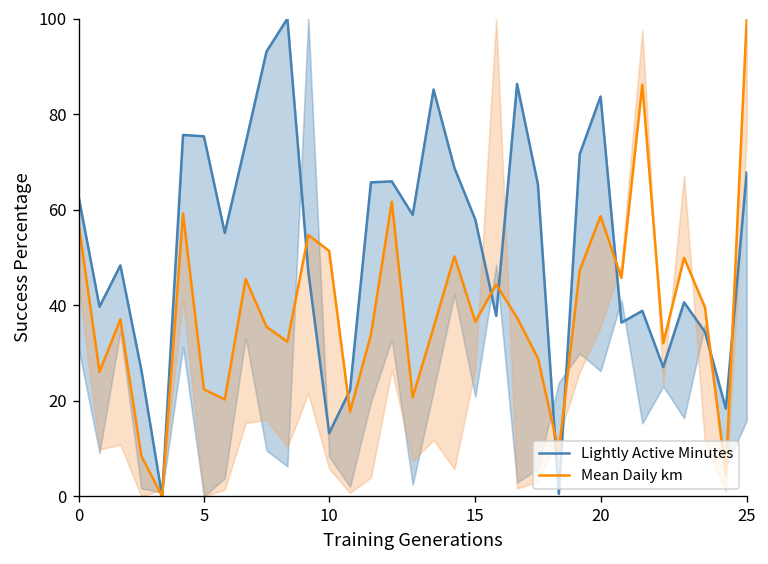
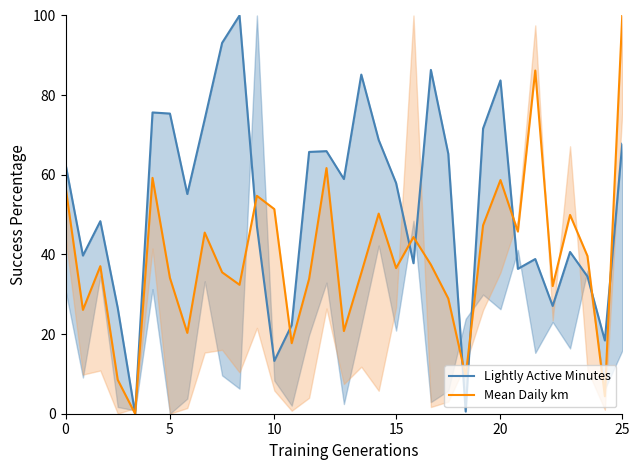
Mean Daily km, 5: 22 -> 34
